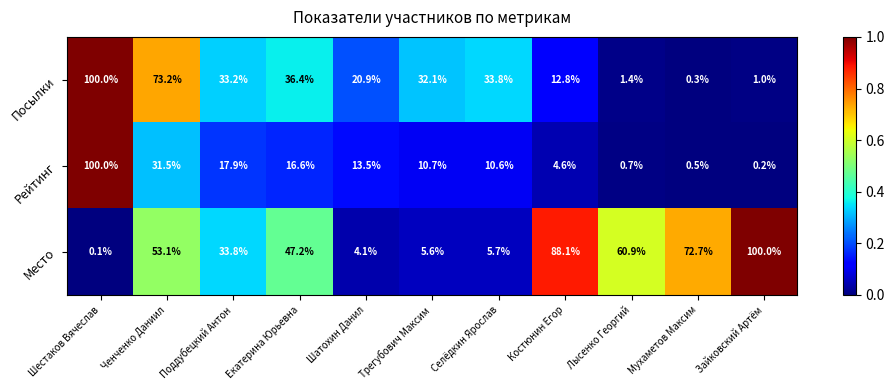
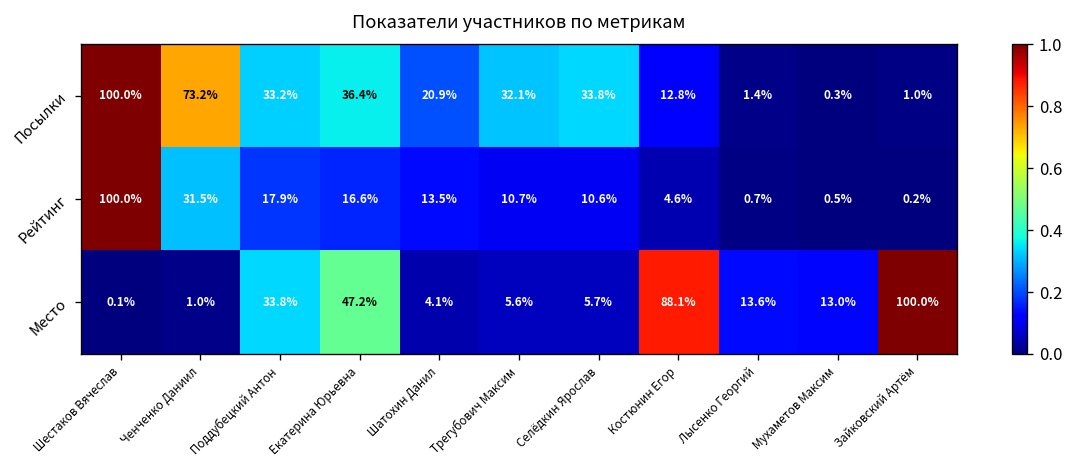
Место, Ченченко Даниил: 53.1% -> 1.0%
Место, Лысенко Георгий: 60.9% -> 13.6%
Место, Мухаметов Максим: 72.7% -> 13.0%
